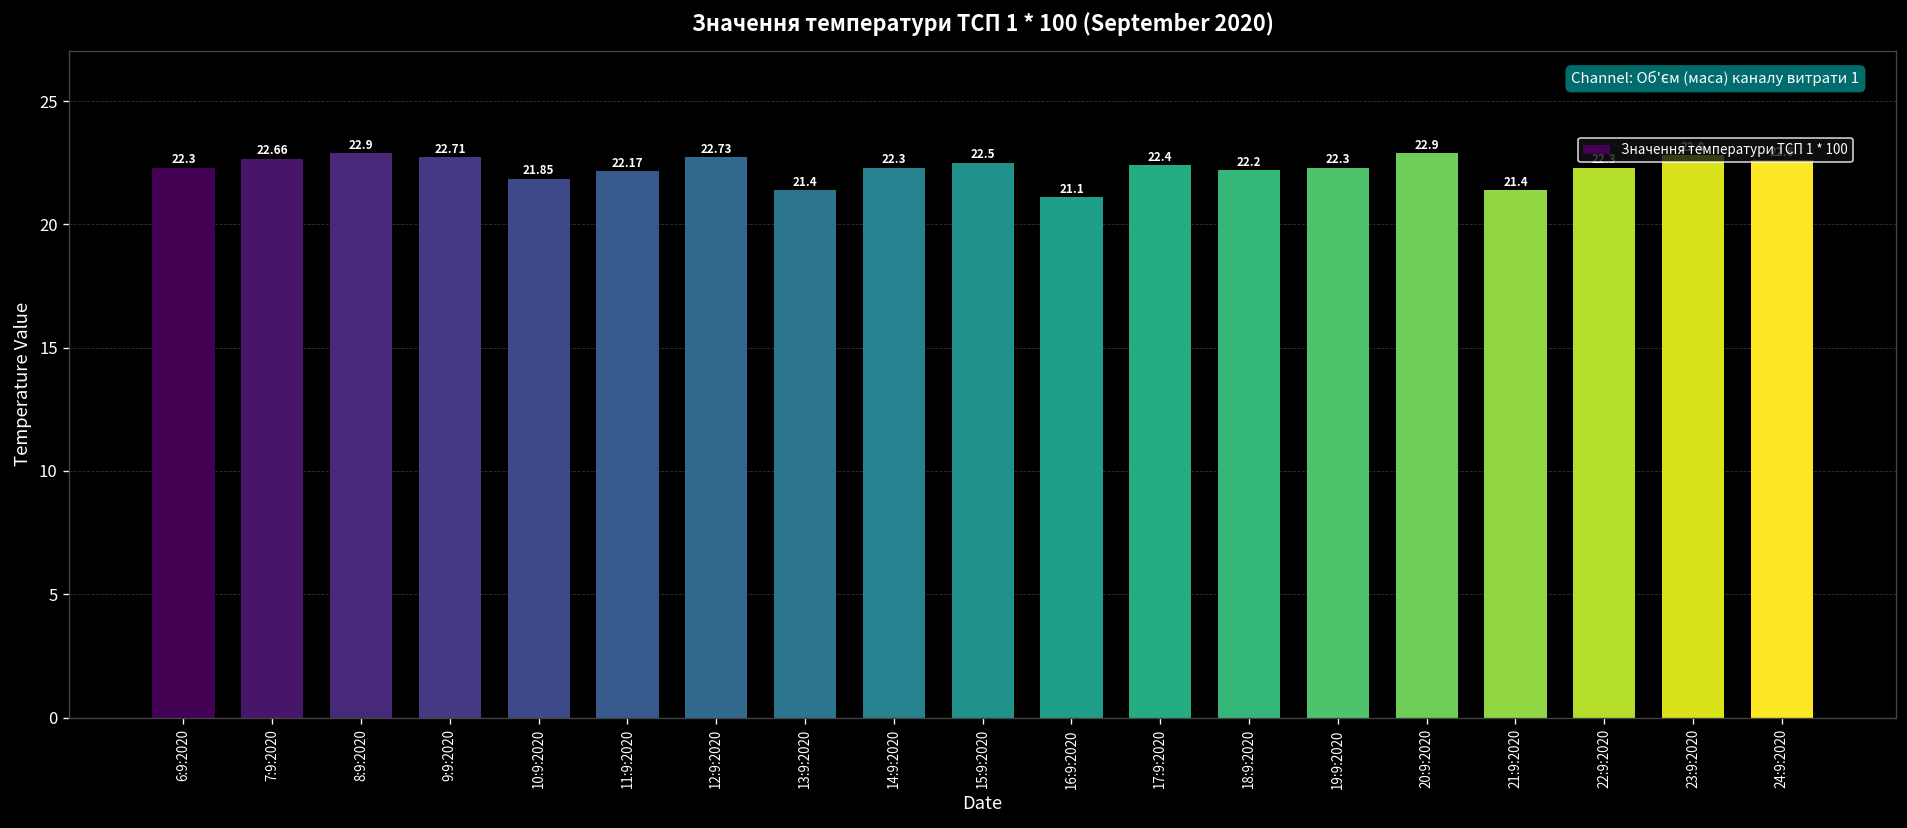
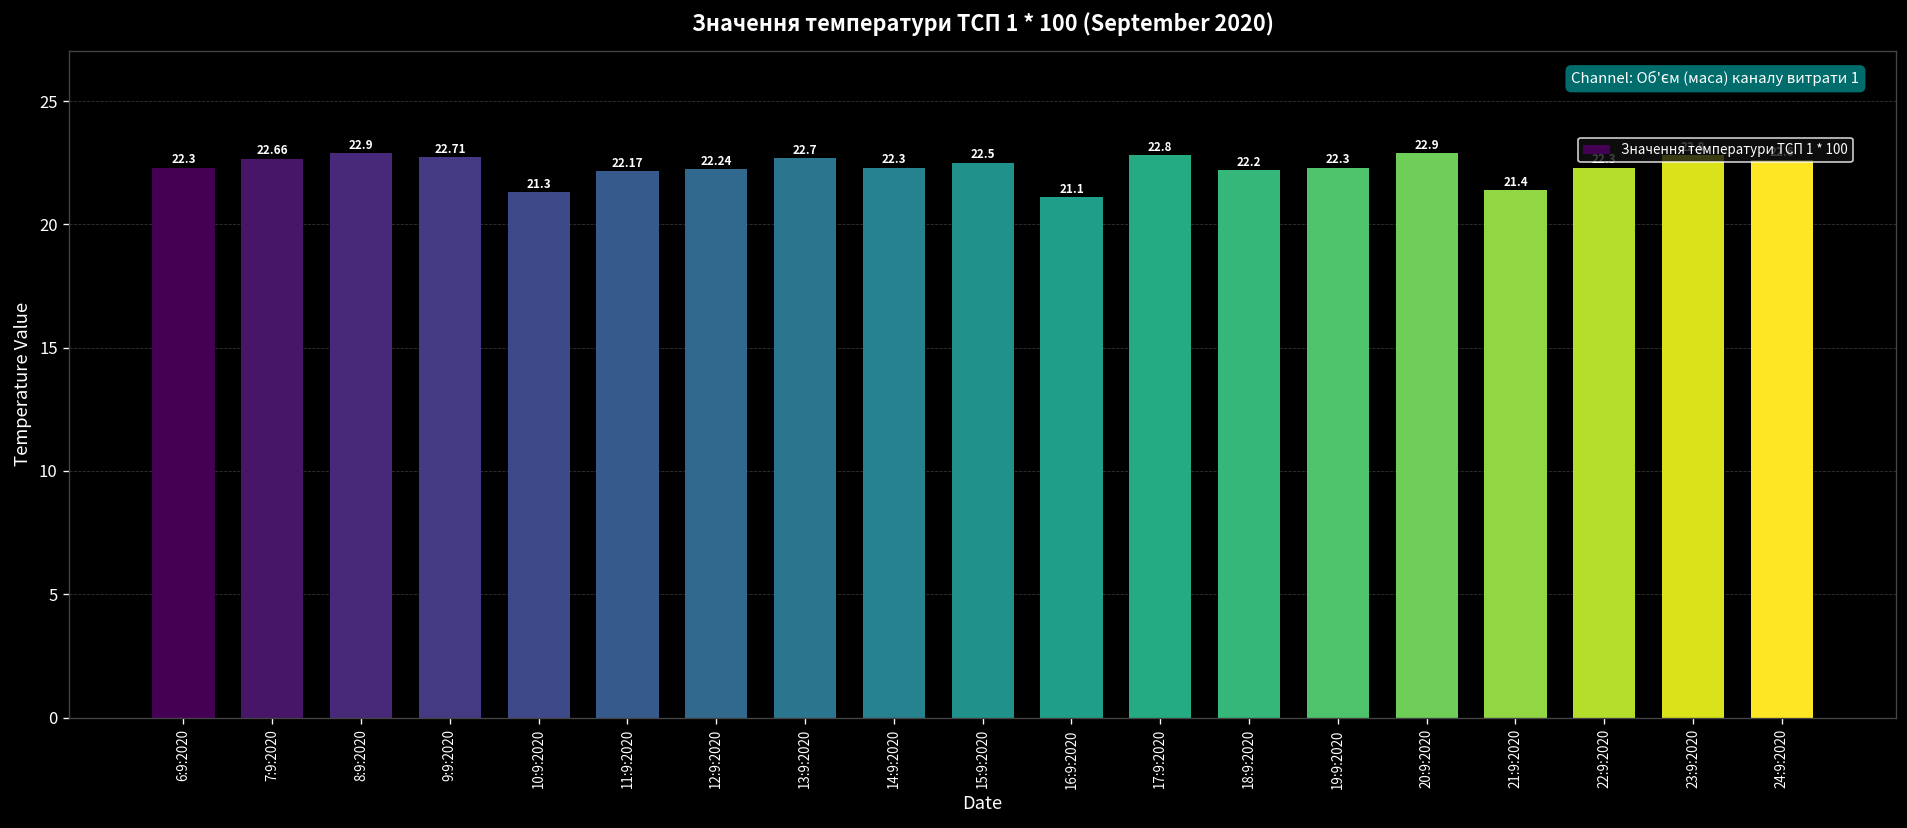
10:9:2020: 21.85 -> 21.3
12:9:2020: 22.73 -> 22.24
13:9:2020: 21.4 -> 22.7
17:9:2020: 22.4 -> 22.8
